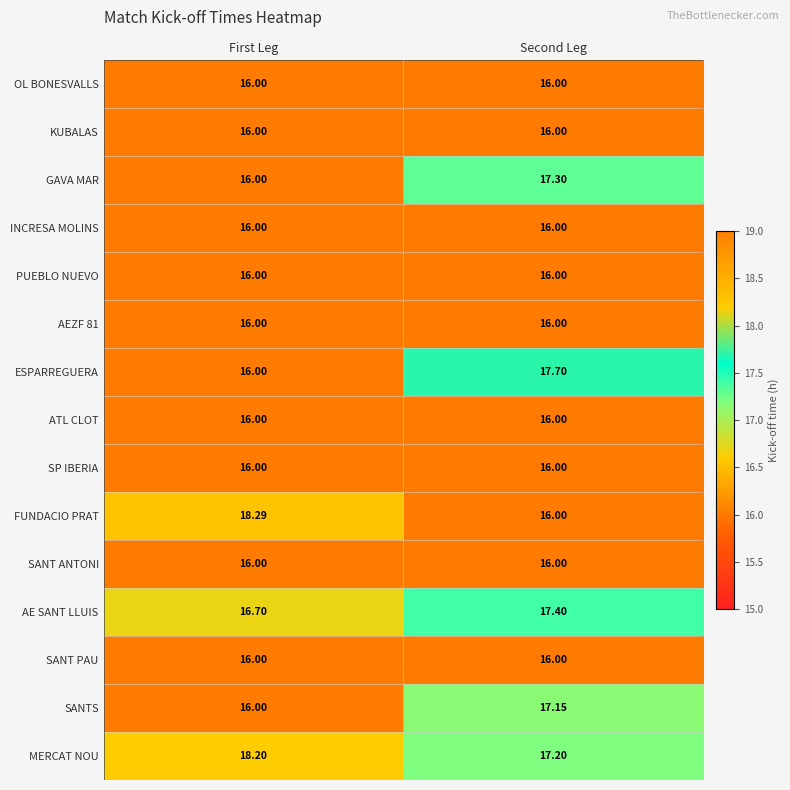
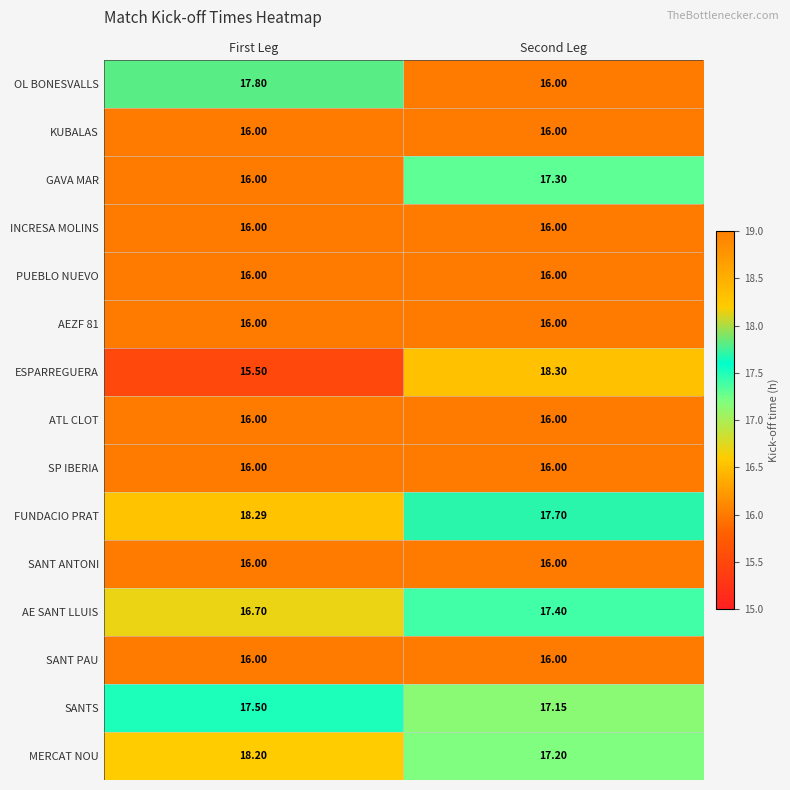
OL BONESVALLS, First Leg: 16.00 -> 17.80
ESPARREGUERA, First Leg: 16.00 -> 15.50
ESPARREGUERA, Second Leg: 17.70 -> 18.30
FUNDACIO PRAT, Second Leg: 16.00 -> 17.70
SANTS, First Leg: 16.00 -> 17.50
